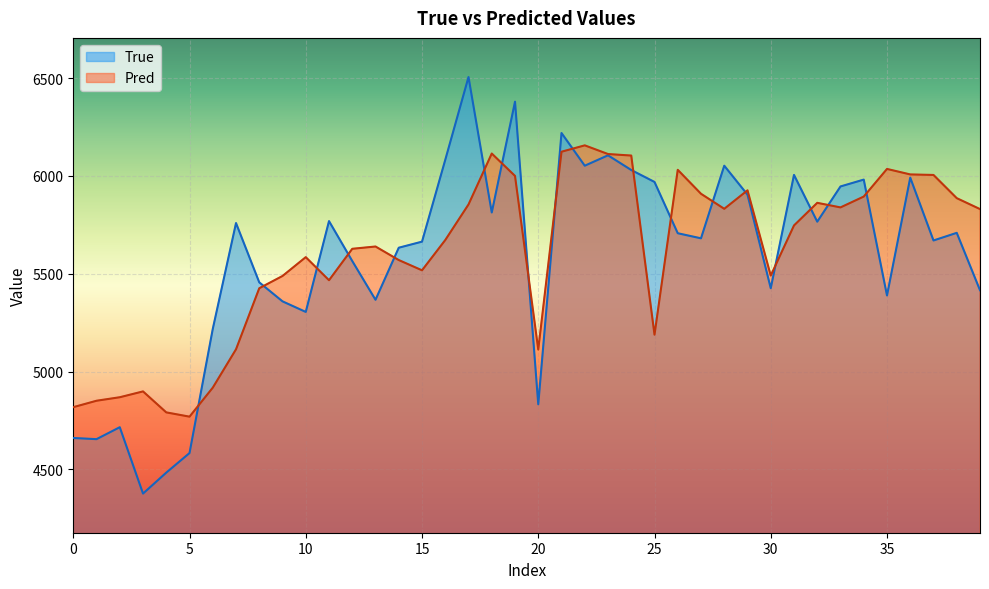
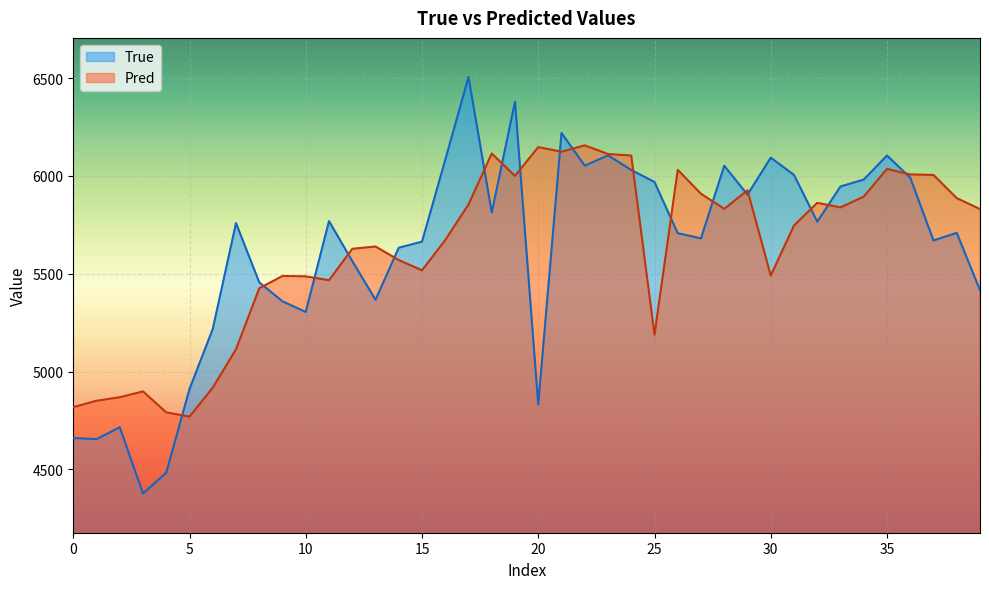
True, 5: 4580 -> 4910
Pred, 10: 5580 -> 5490
Pred, 20: 5110 -> 6150
True, 30: 5430 -> 6090
True, 35: 5390 -> 6100
